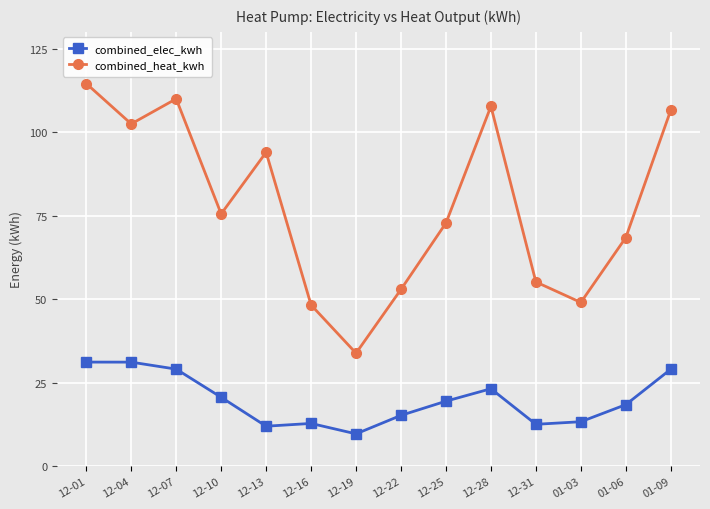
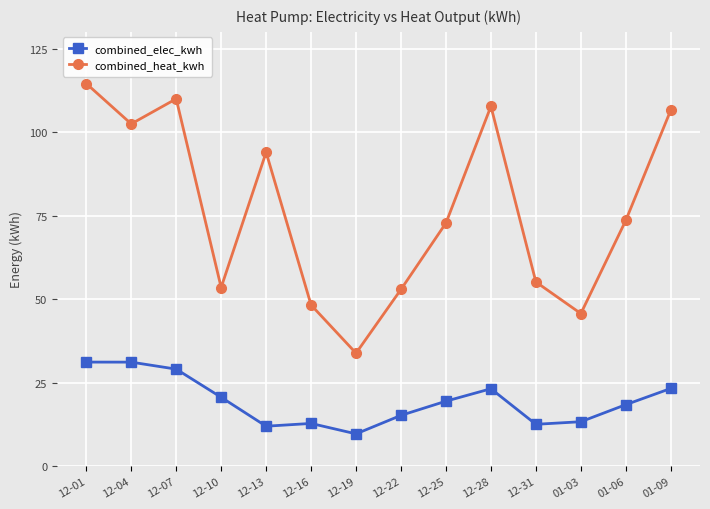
combined_heat_kwh, 12-10: 76 -> 53
combined_heat_kwh, 01-03: 49 -> 46
combined_heat_kwh, 01-06: 68 -> 74
combined_elec_kwh, 01-09: 29 -> 23
